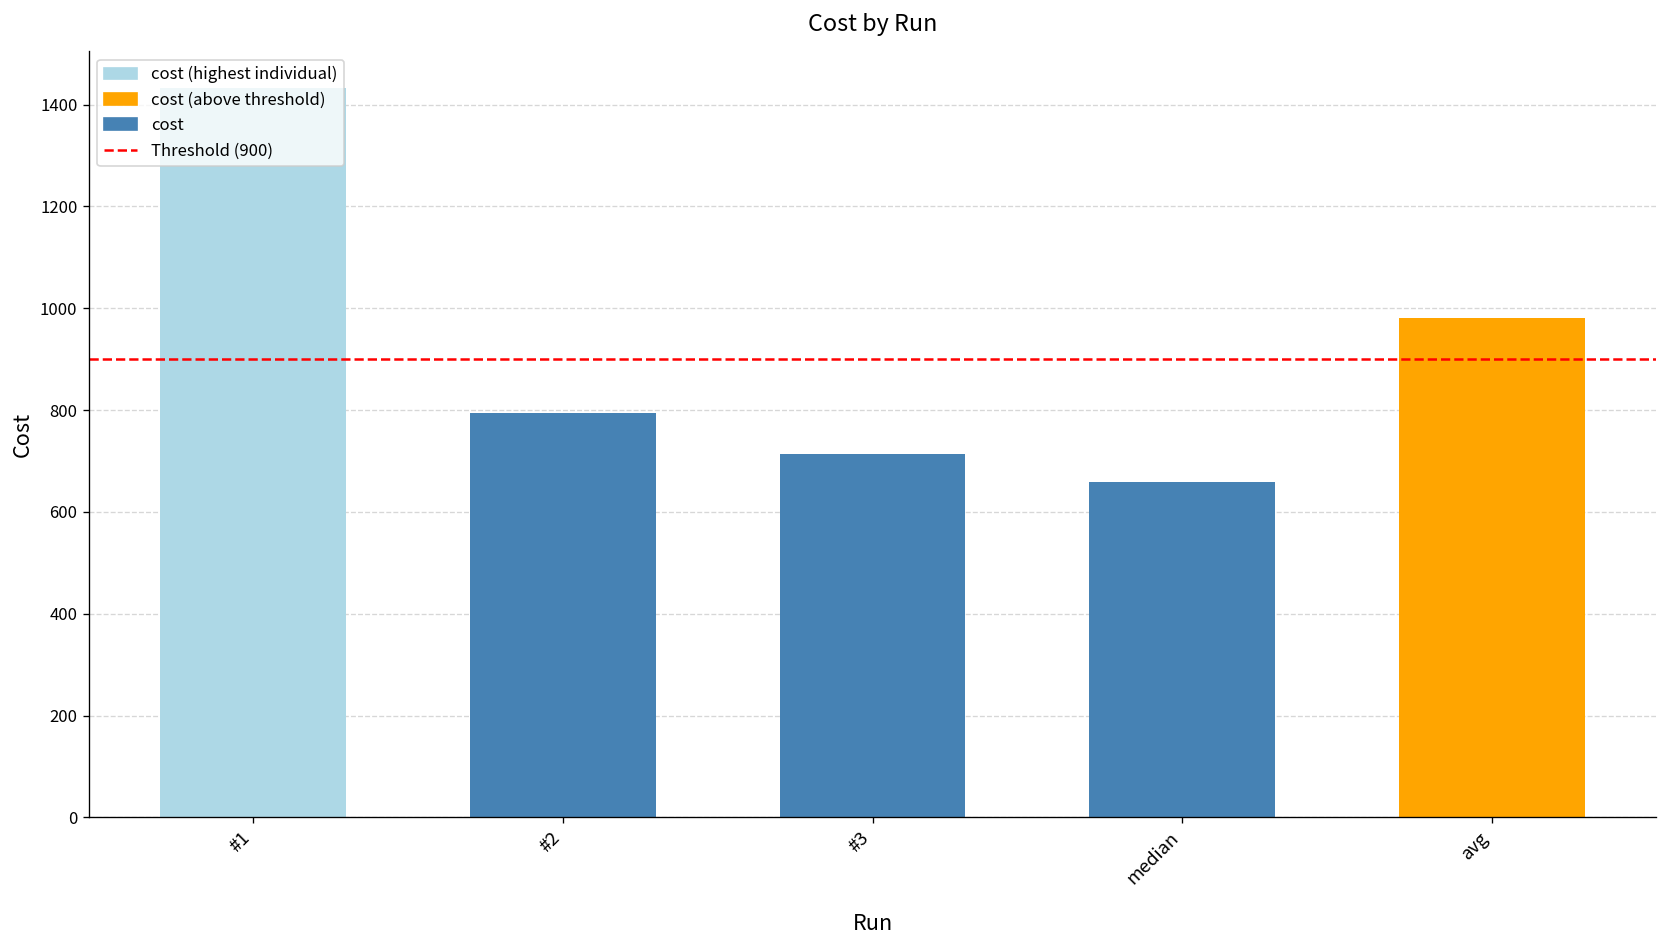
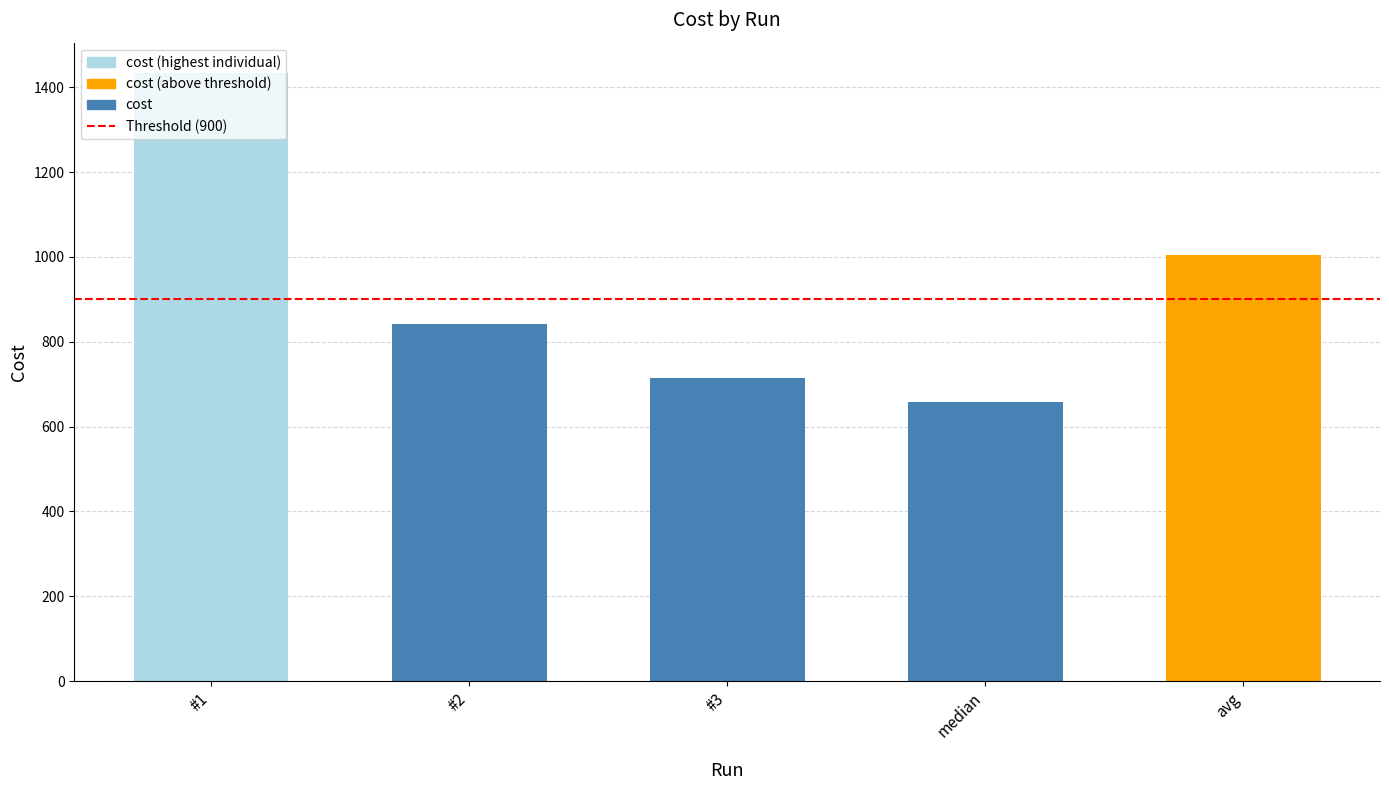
#2: 790 -> 840
avg: 980 -> 1000
